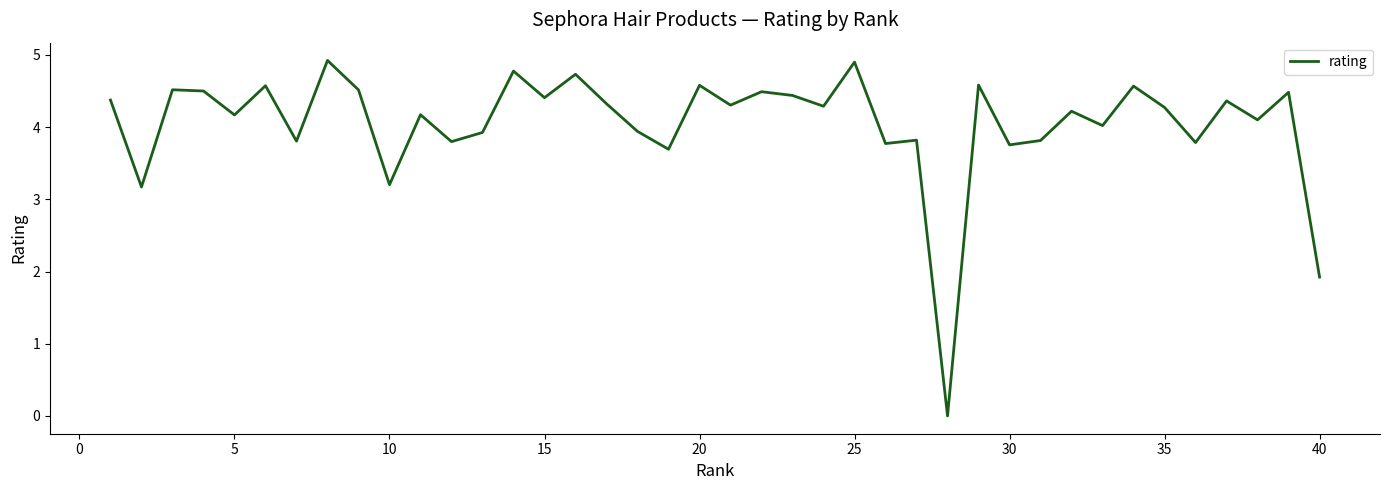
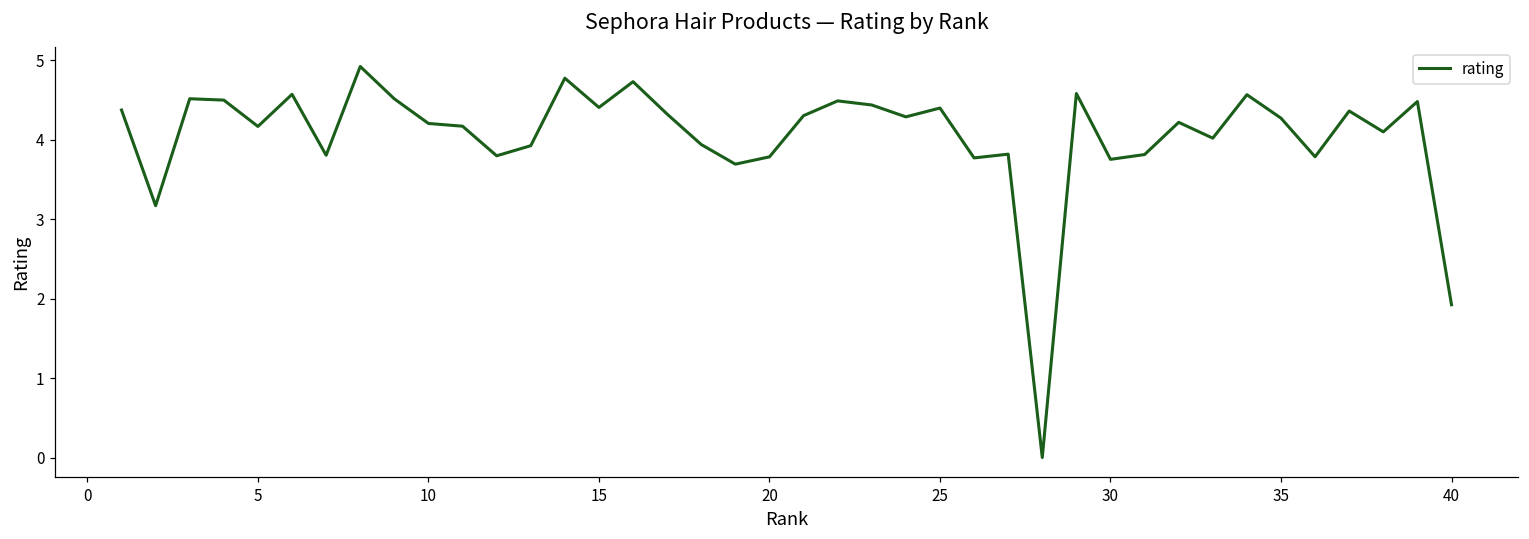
10: 3.2 -> 4.2
20: 4.6 -> 3.8
25: 4.9 -> 4.4
